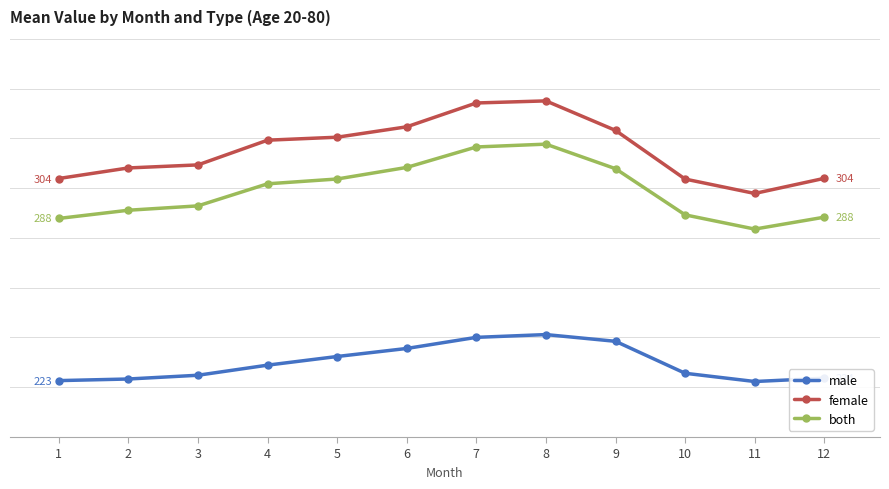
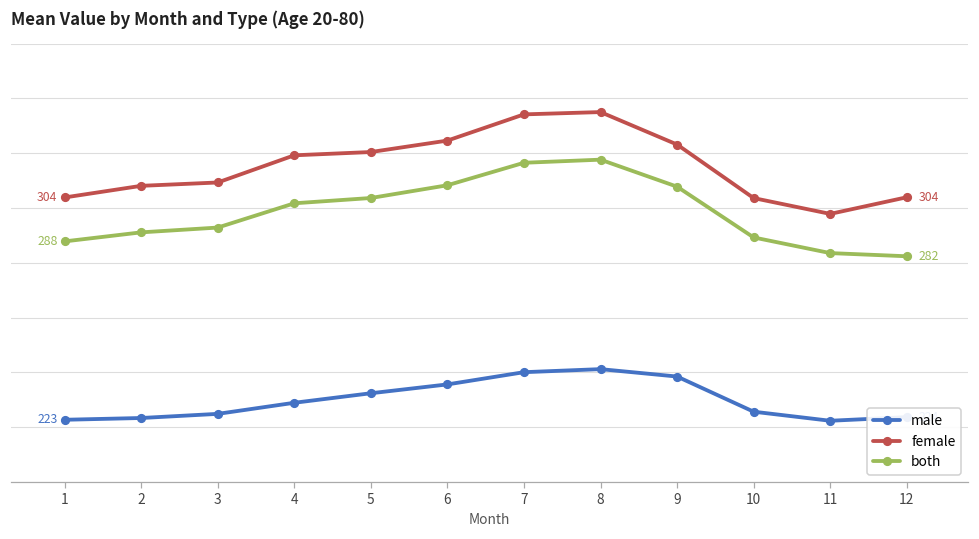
both, 12: 288 -> 282
